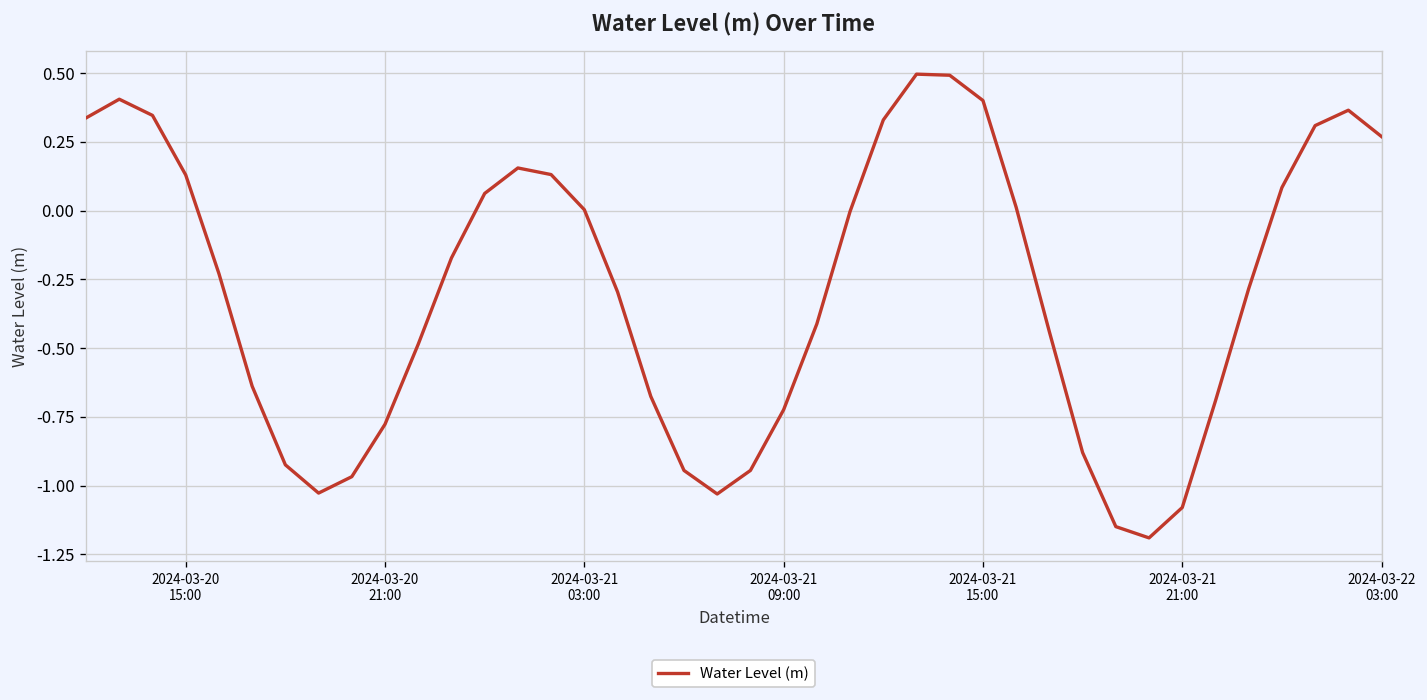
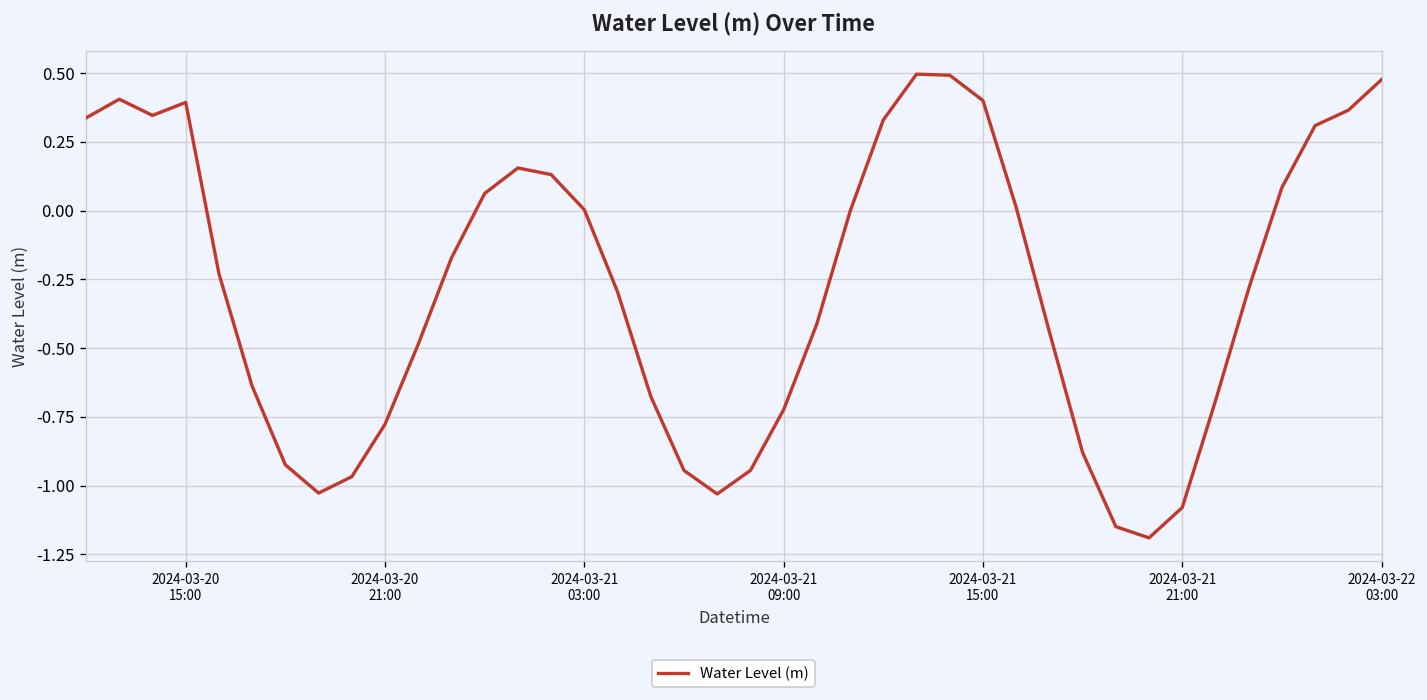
2024-03-20 15:00: 0.13 -> 0.39
2024-03-22 03:00: 0.27 -> 0.48
